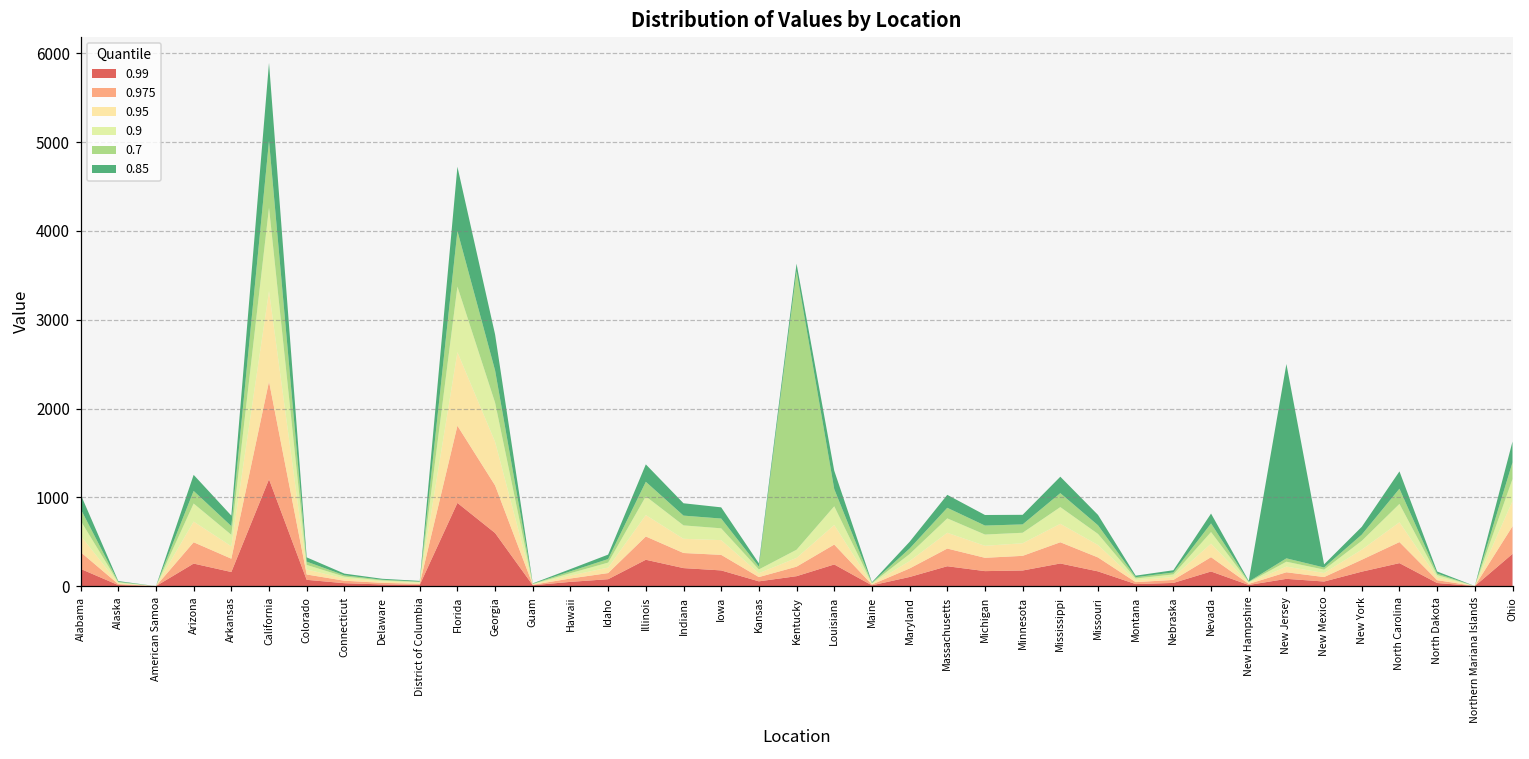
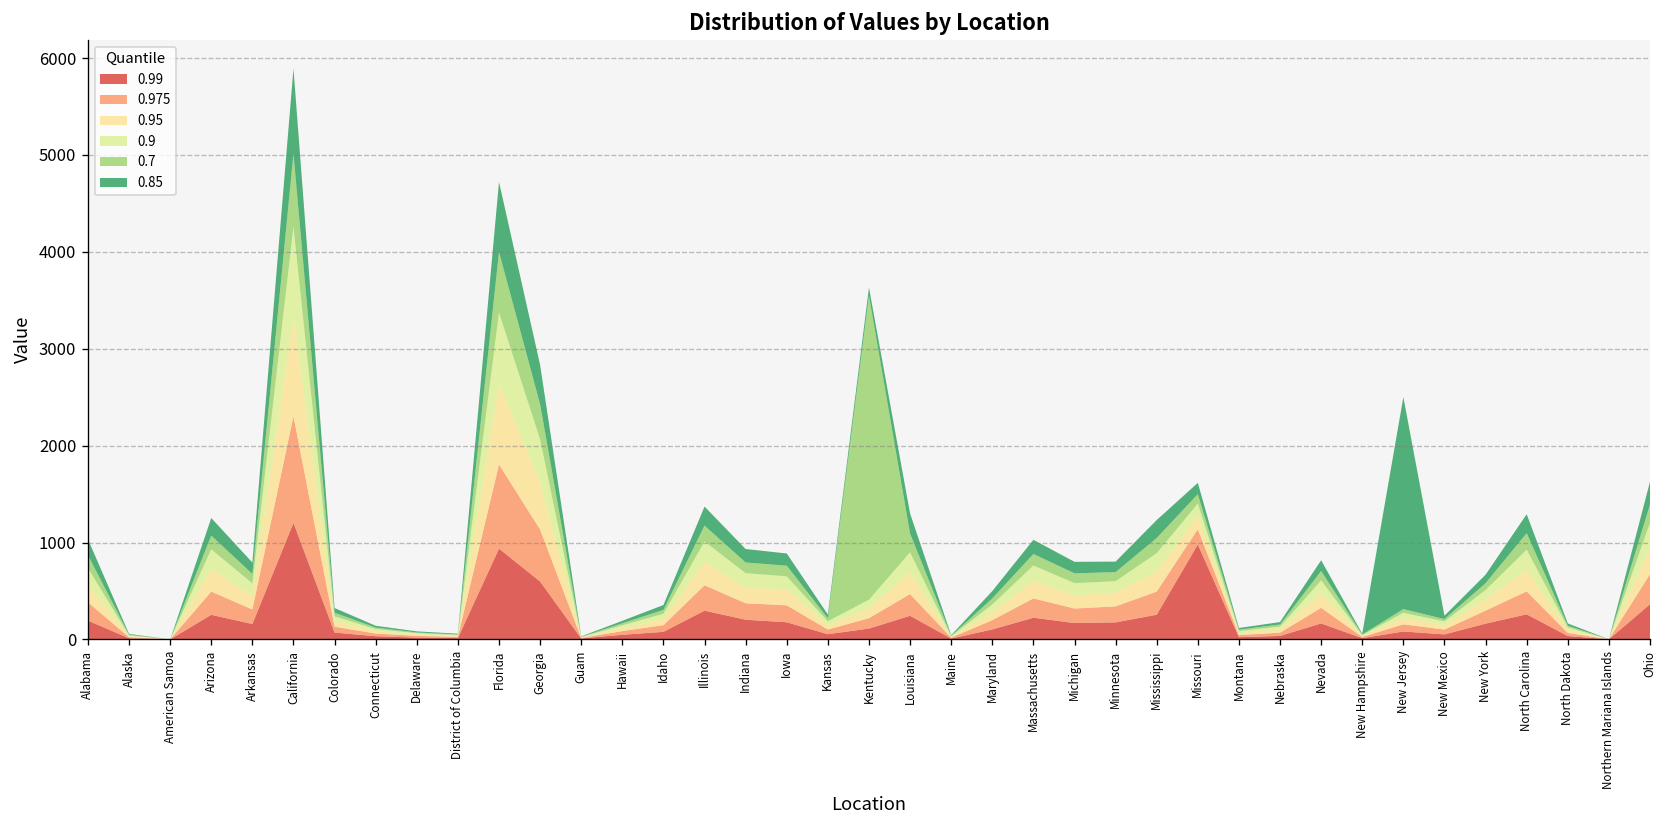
0.99, Missouri: 200 -> 1000
